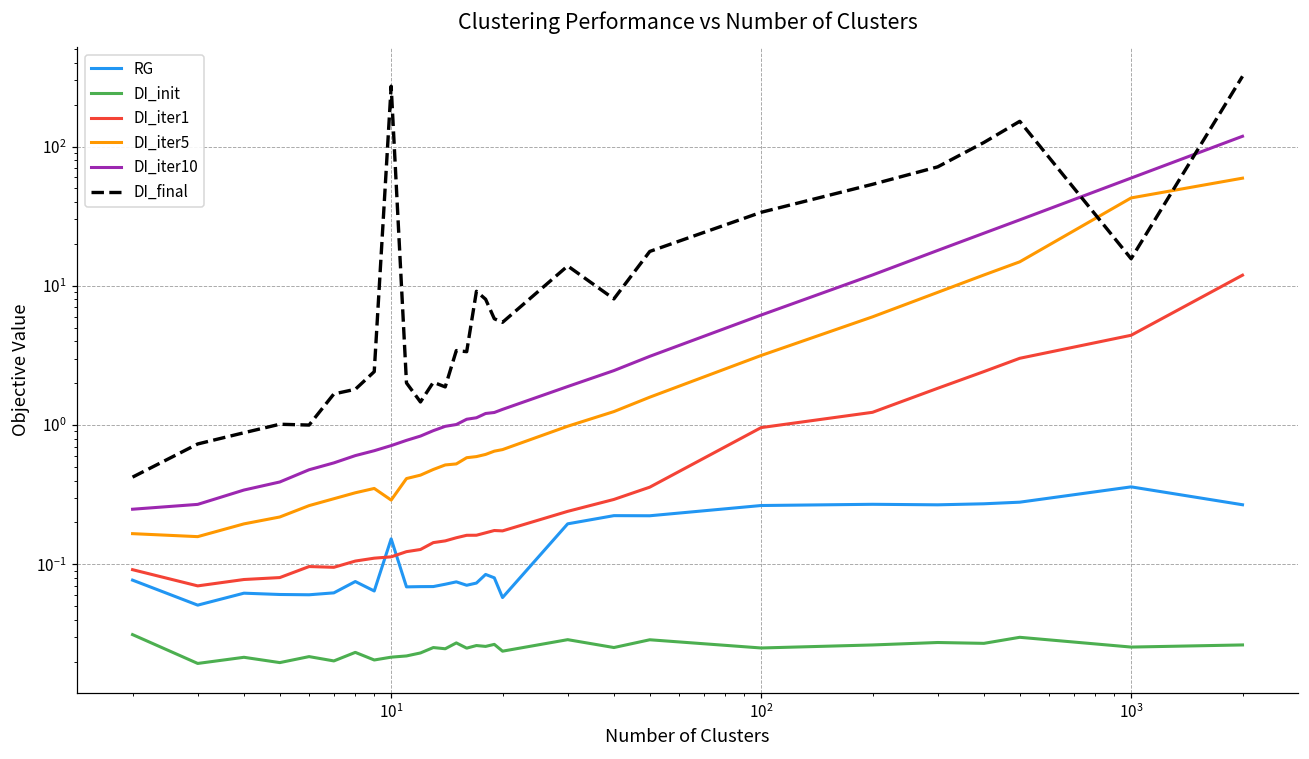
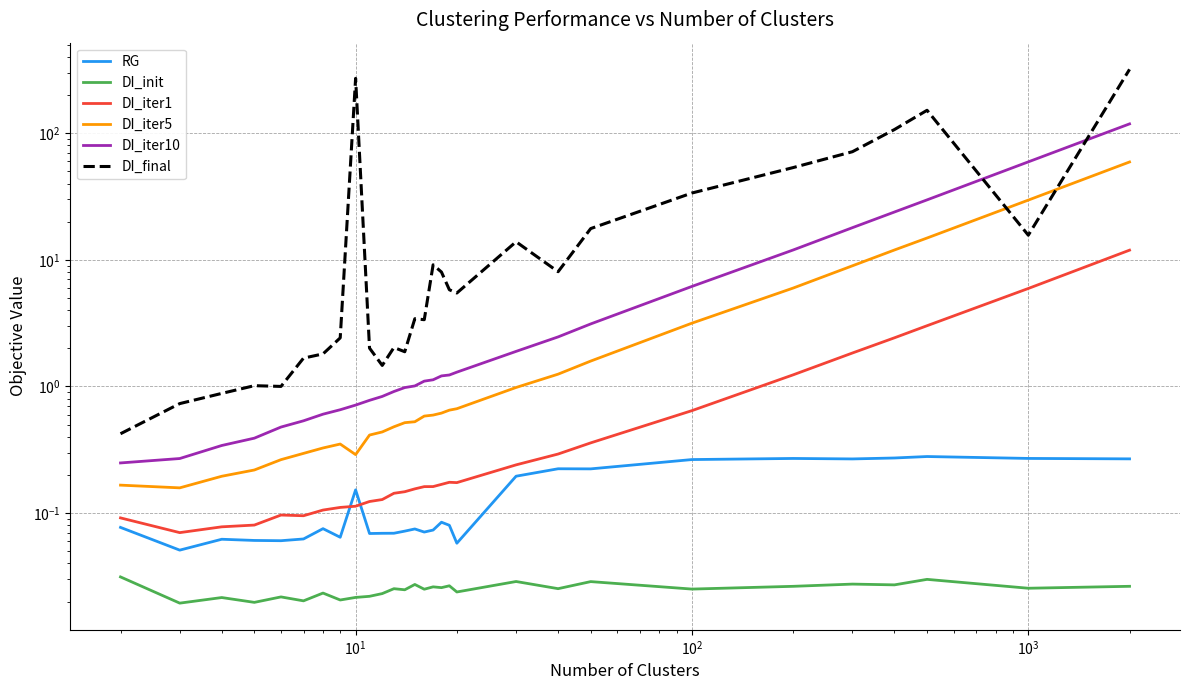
DI_iter1, 10^2: 1.0 -> 0.6
RG, 10^3: 0.36 -> 0.27
DI_iter1, 10^3: 4.4 -> 6
DI_iter5, 10^3: 43 -> 30
